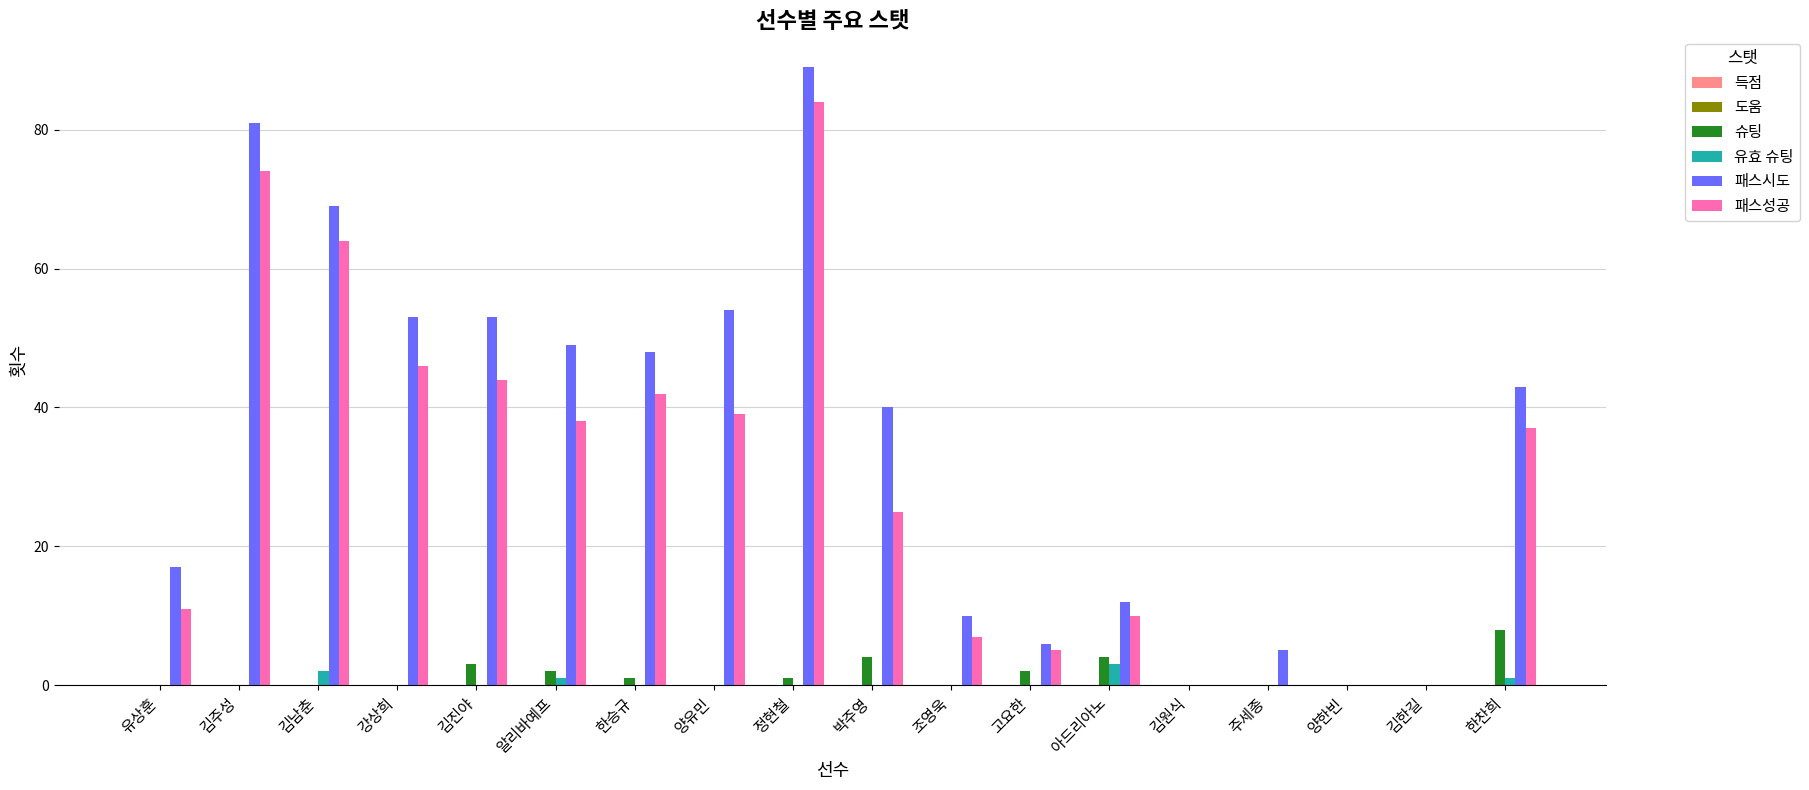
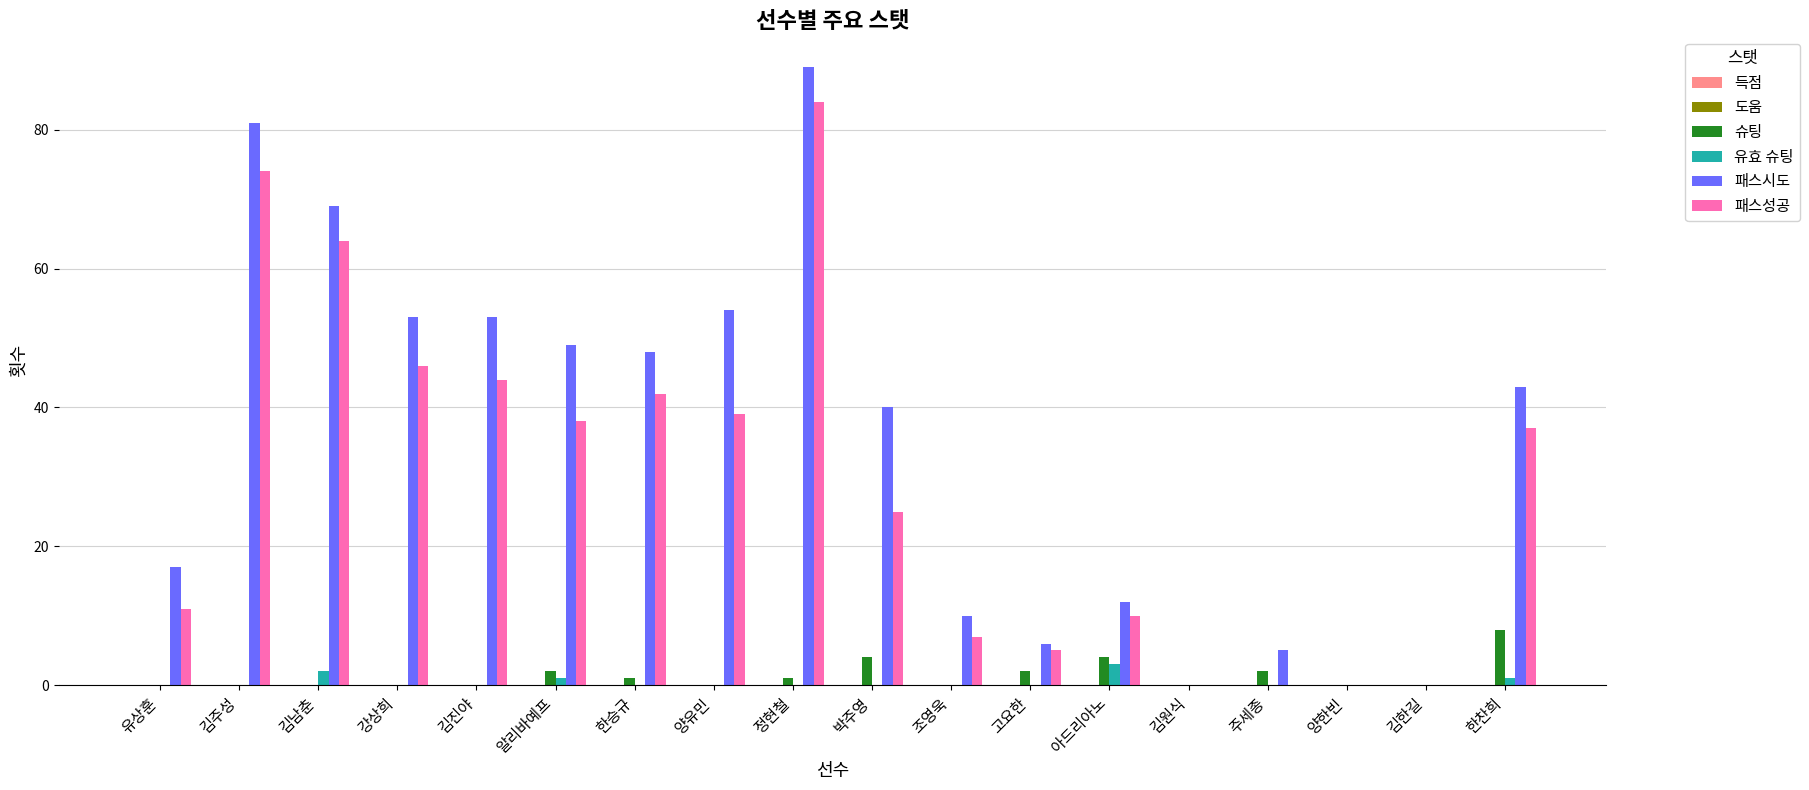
슈팅, 김진야: 3 -> 0
슈팅, 주세종: 0 -> 2
